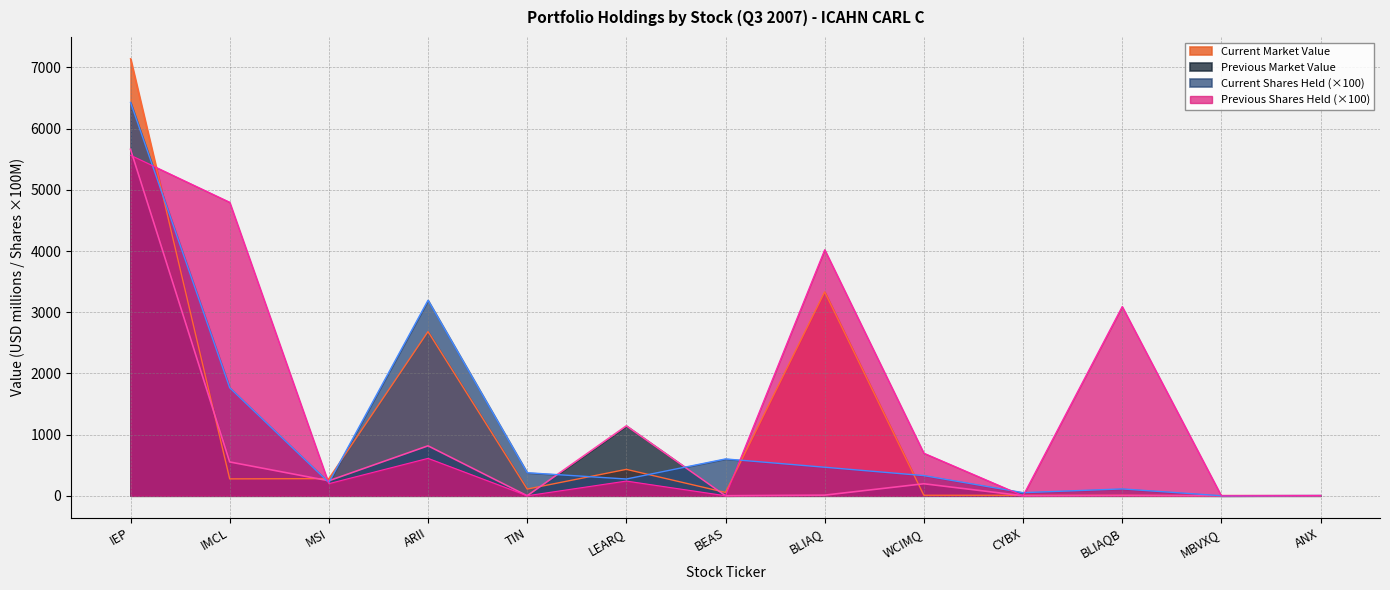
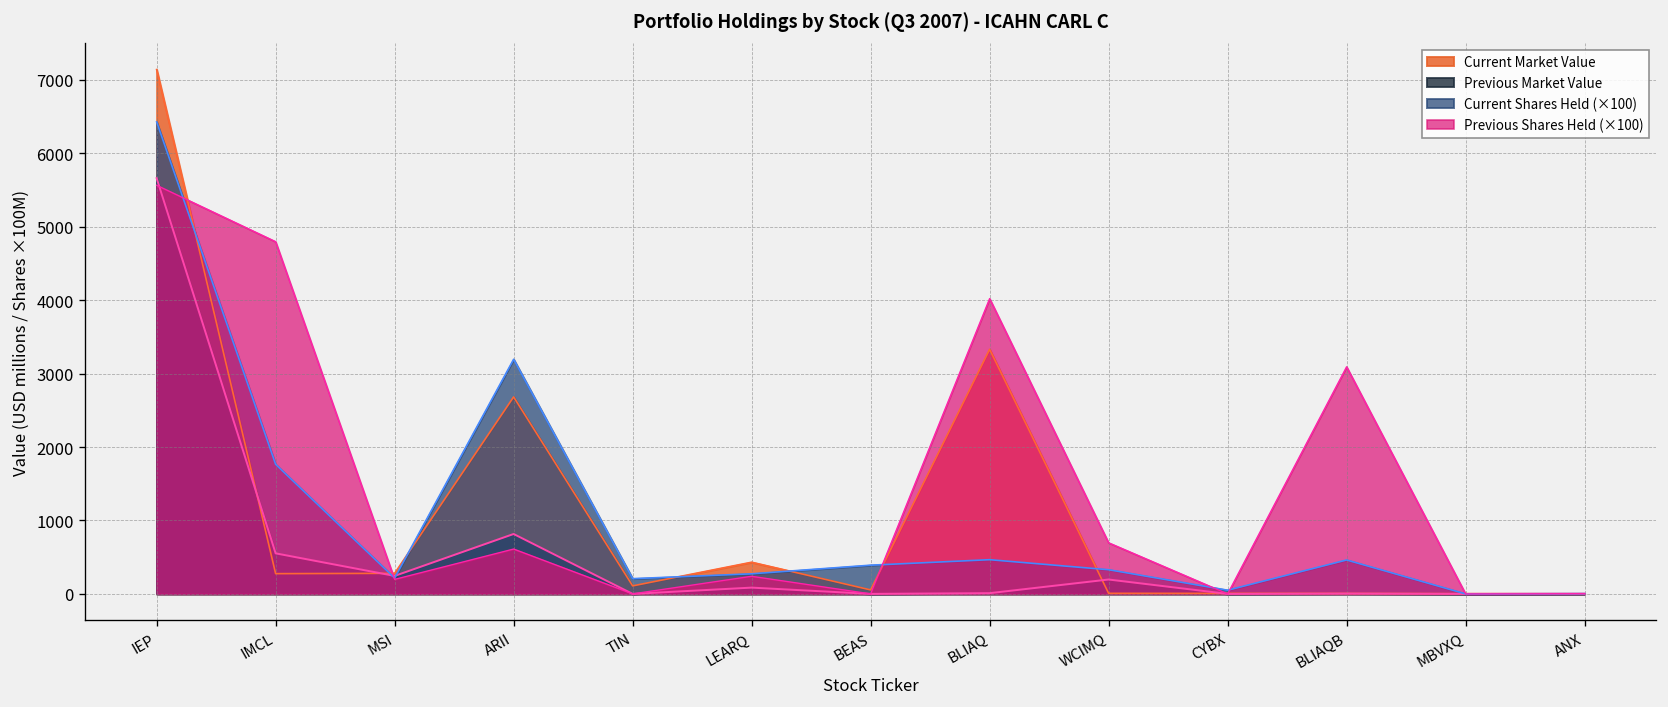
Current Shares Held (×100), TIN: 400 -> 200
Previous Market Value, LEARQ: 1100 -> 100
Current Shares Held (×100), BEAS: 600 -> 400
Current Shares Held (×100), BLIAQB: 100 -> 500
